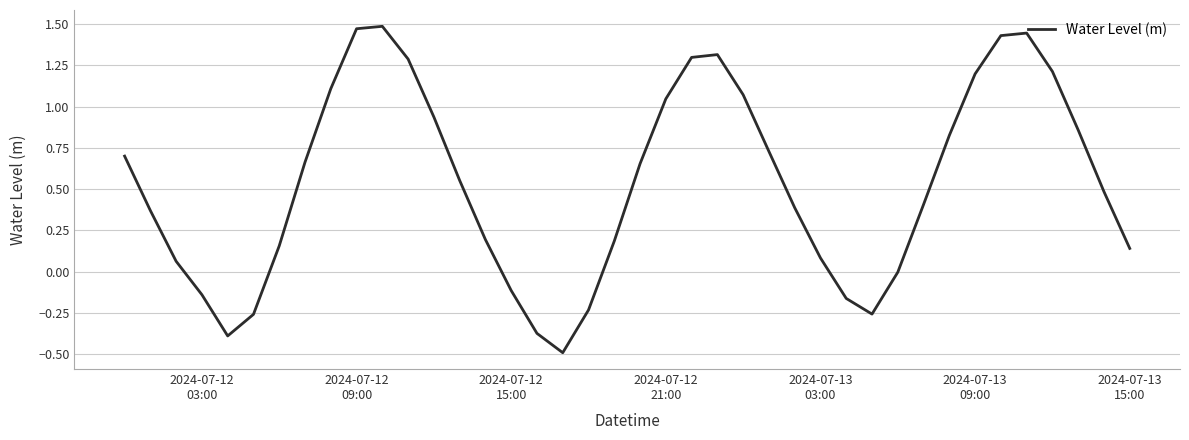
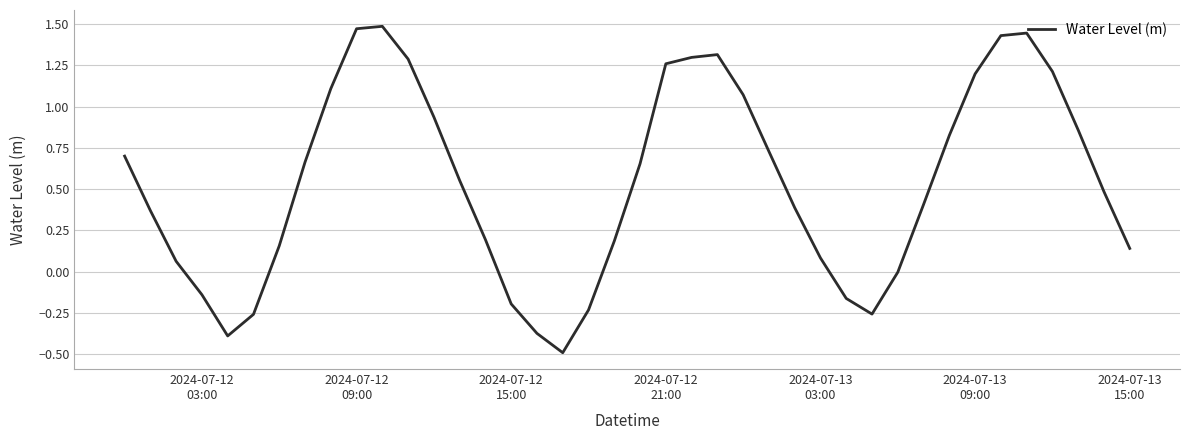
2024-07-12 15:00: -0.11 -> -0.20
2024-07-12 21:00: 1.05 -> 1.26
